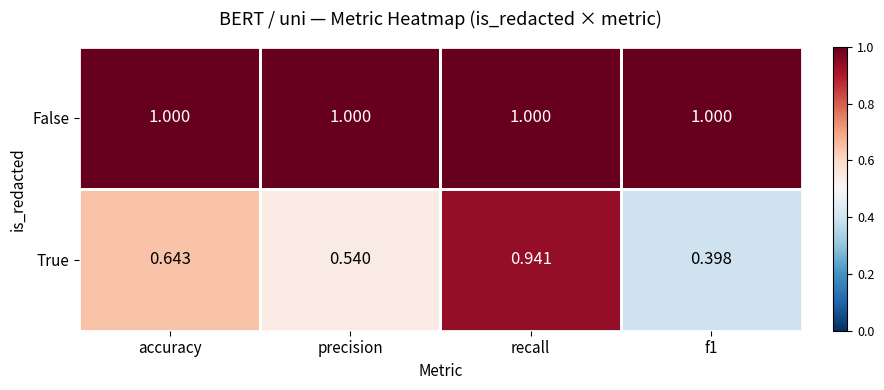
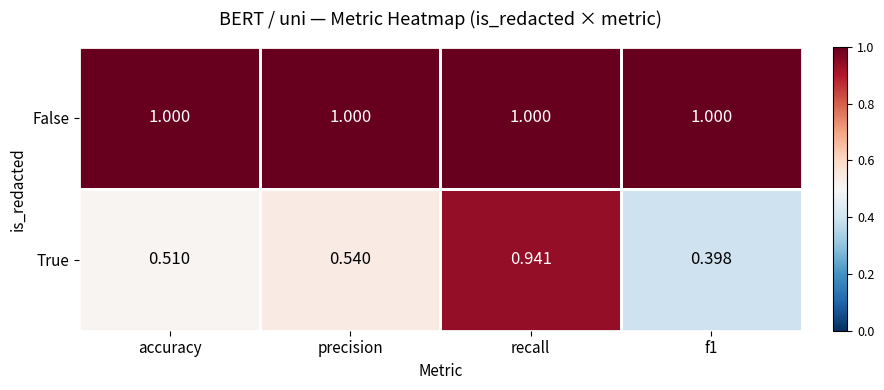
True, accuracy: 0.643 -> 0.510
